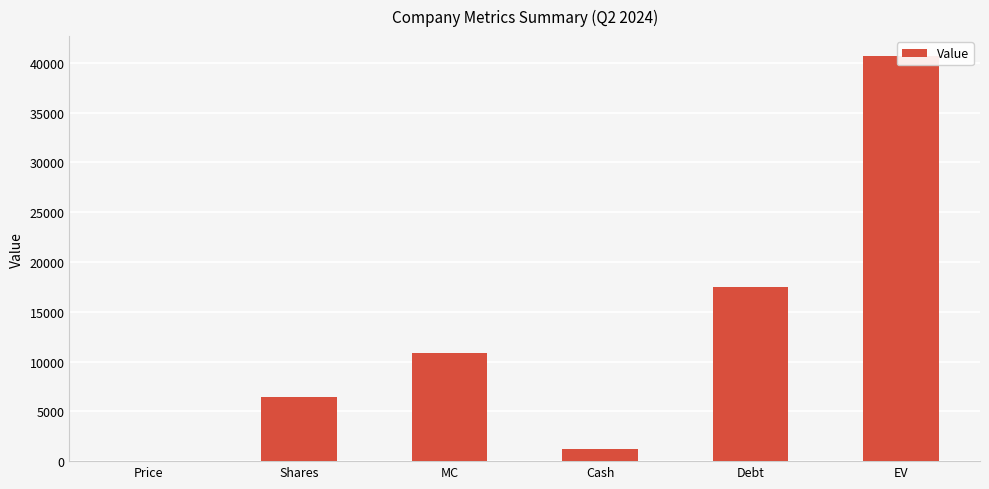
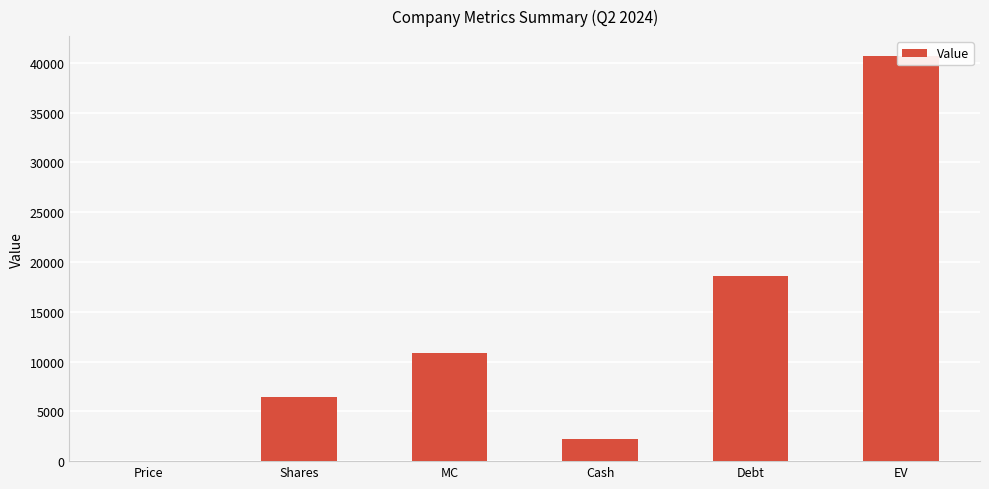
Cash: 1000 -> 2000
Debt: 18000 -> 19000
